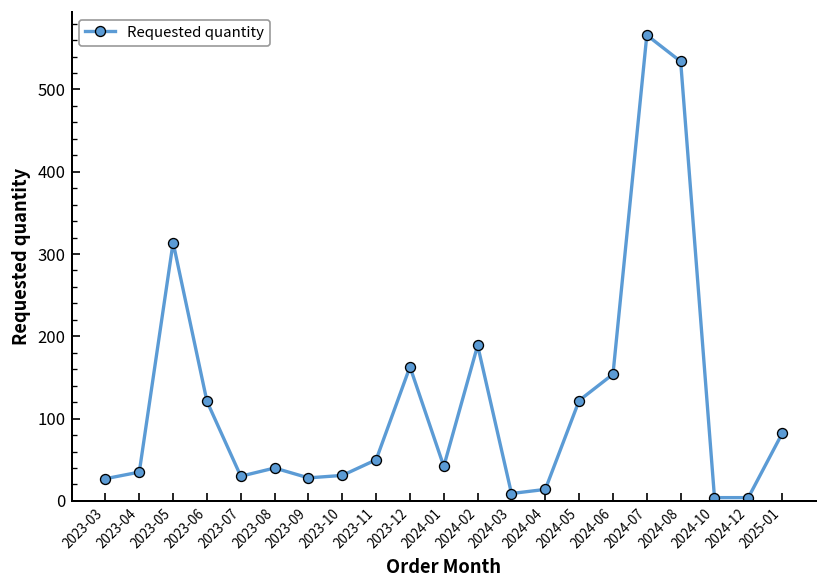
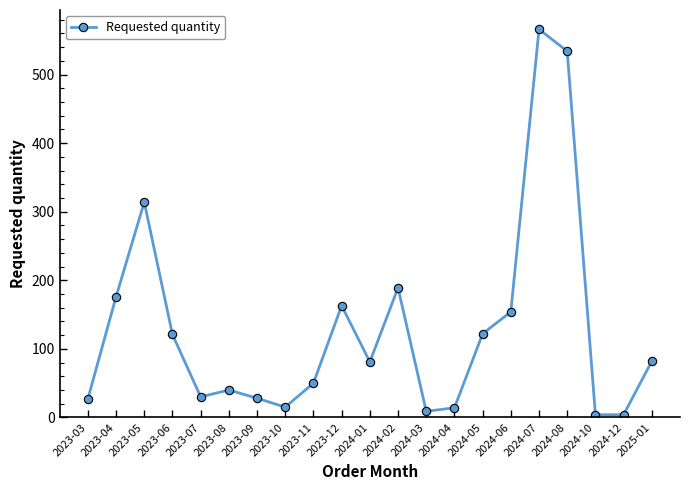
2023-04: 40 -> 180
2023-10: 30 -> 20
2024-01: 40 -> 80
